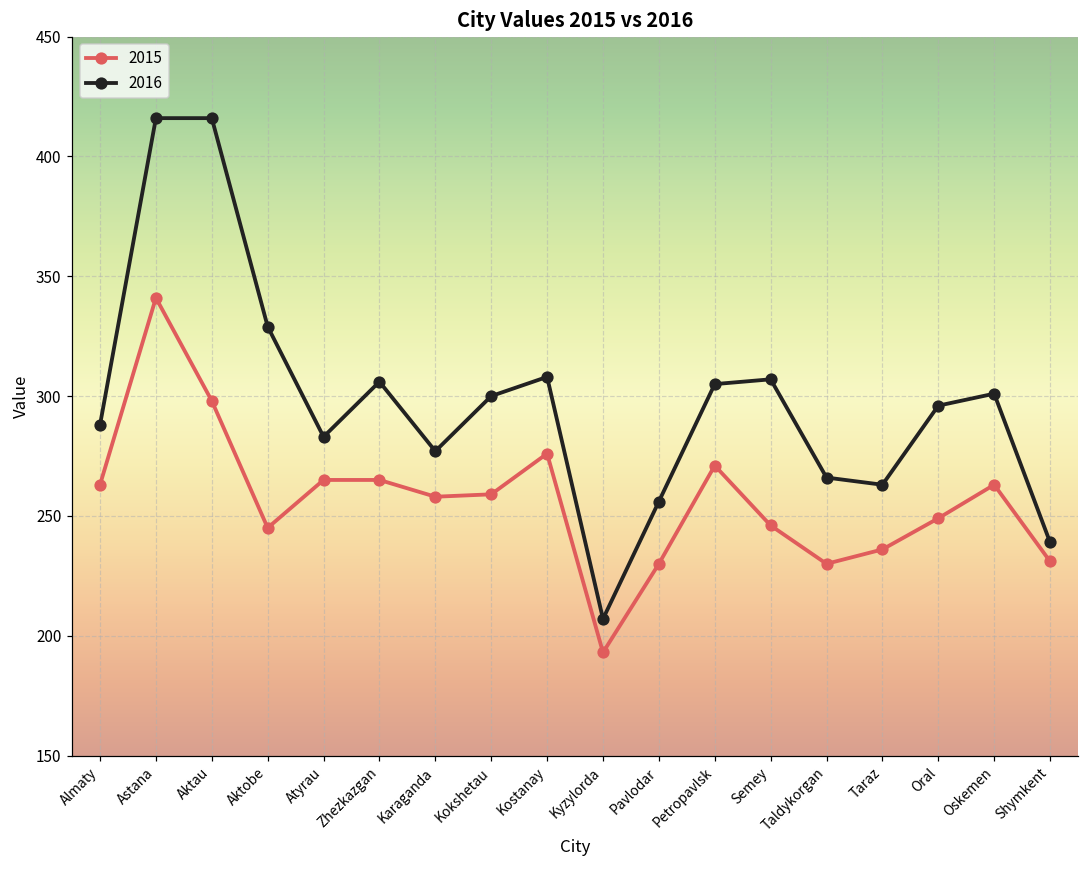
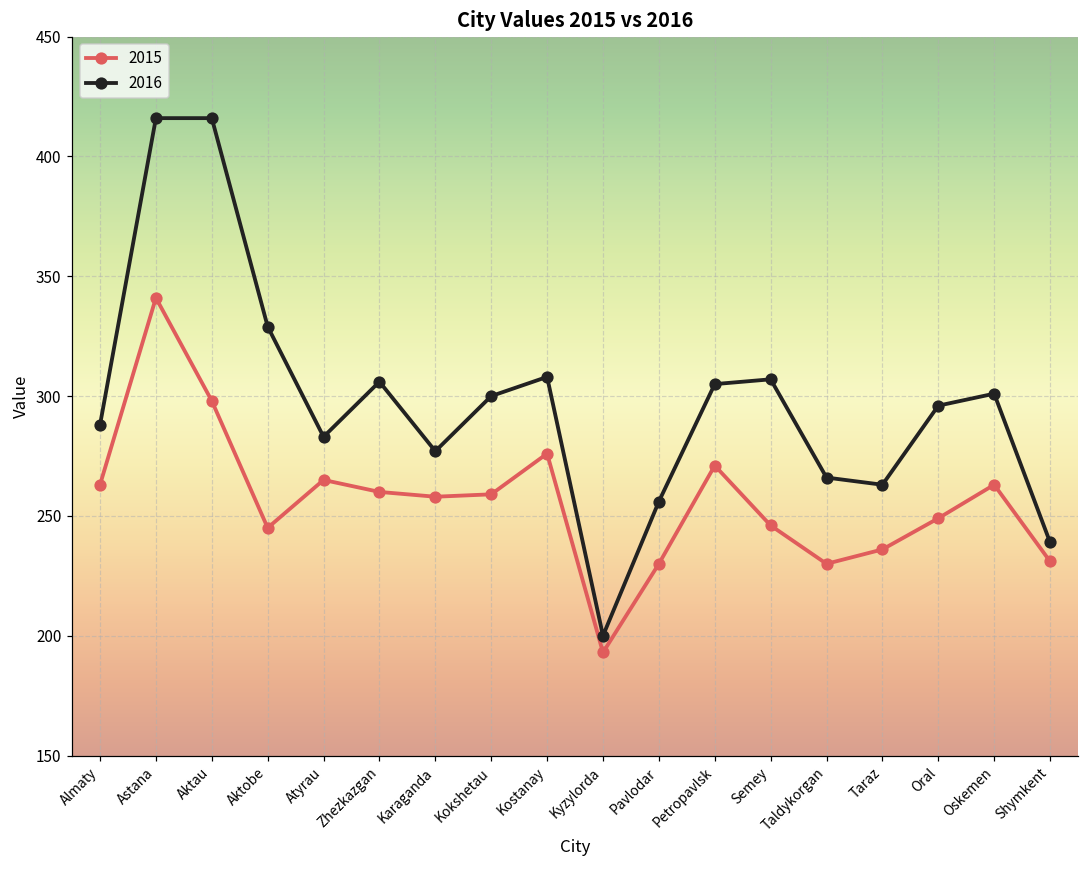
2015, Zhezkazgan: 265 -> 260
2016, Kyzylorda: 207 -> 200
